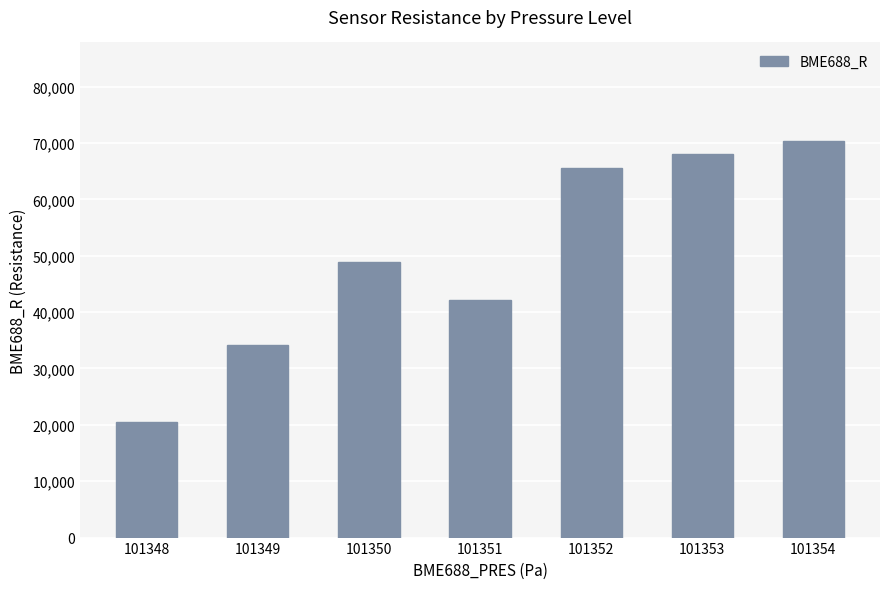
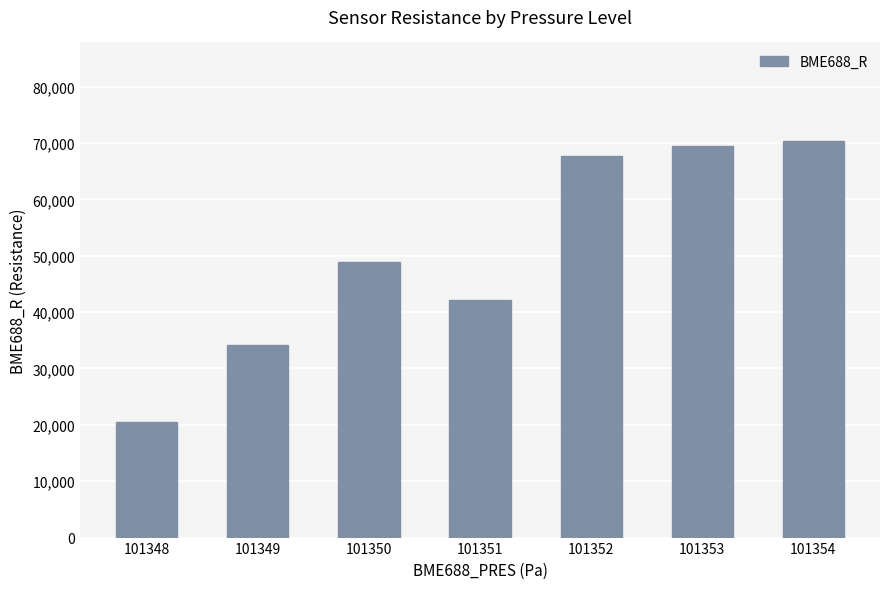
101352: 66,000 -> 68,000
101353: 68,000 -> 70,000
